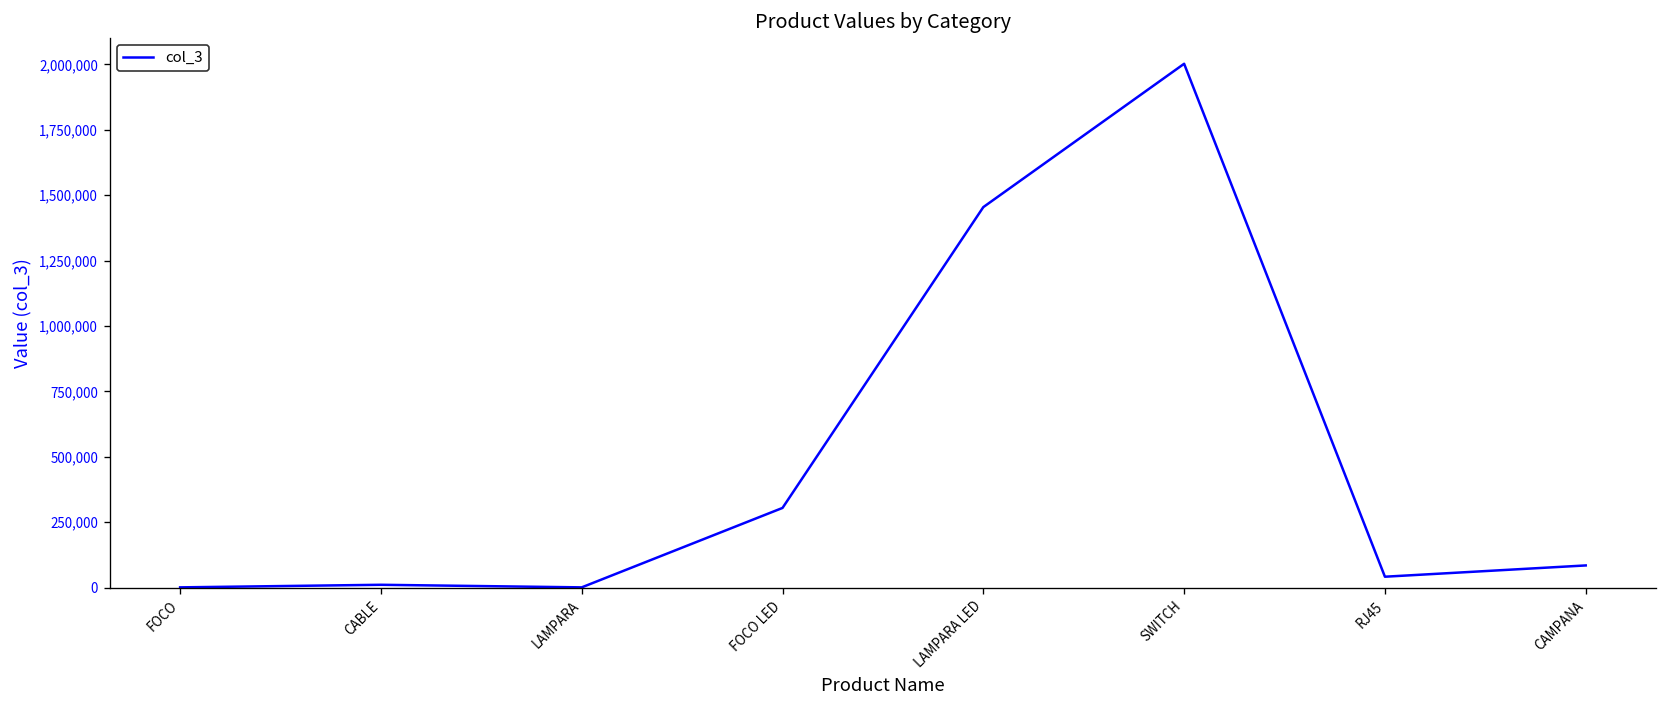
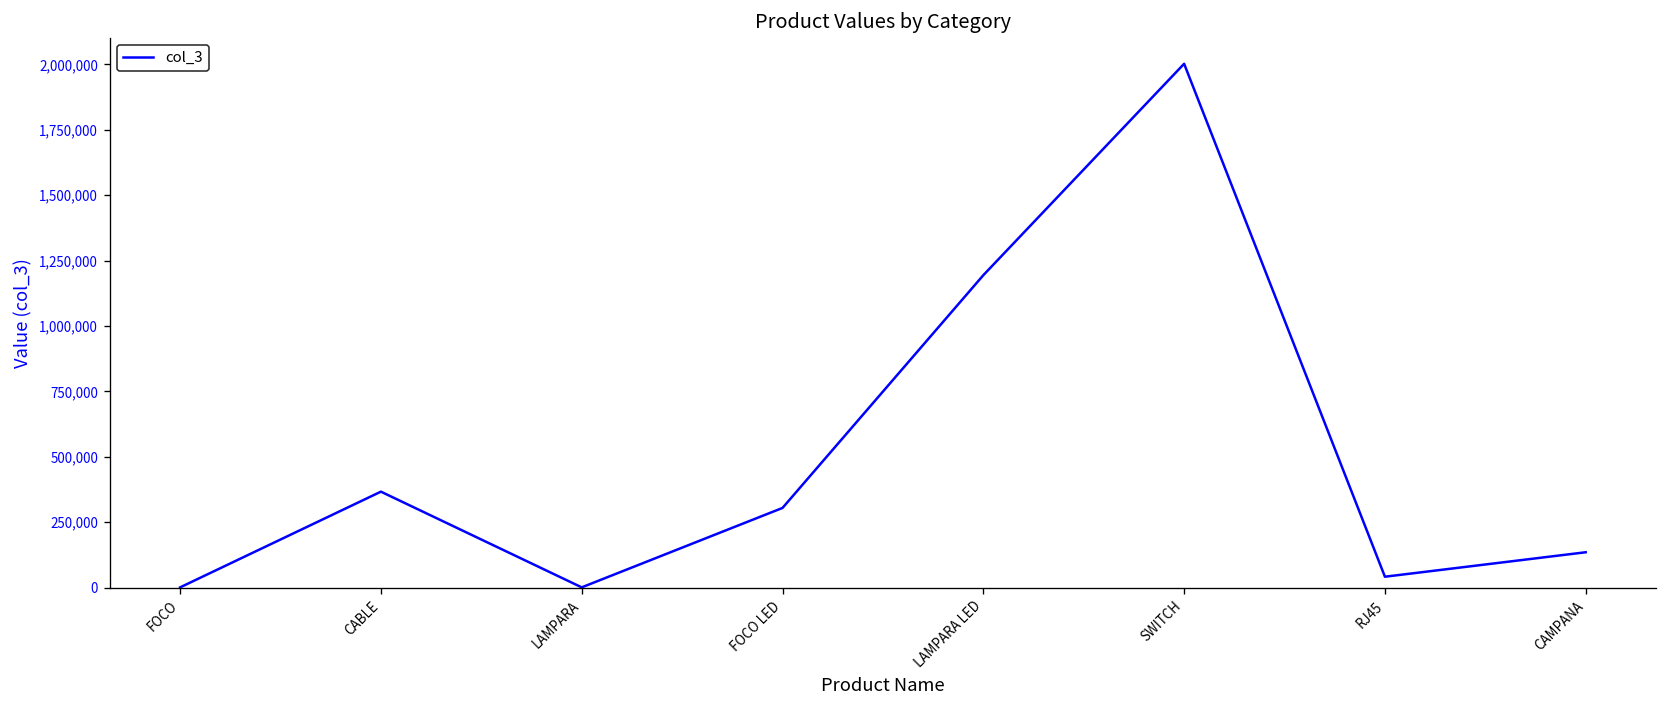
CABLE: 10,000 -> 370,000
LAMPARA LED: 1,450,000 -> 1,190,000
CAMPANA: 90,000 -> 140,000
